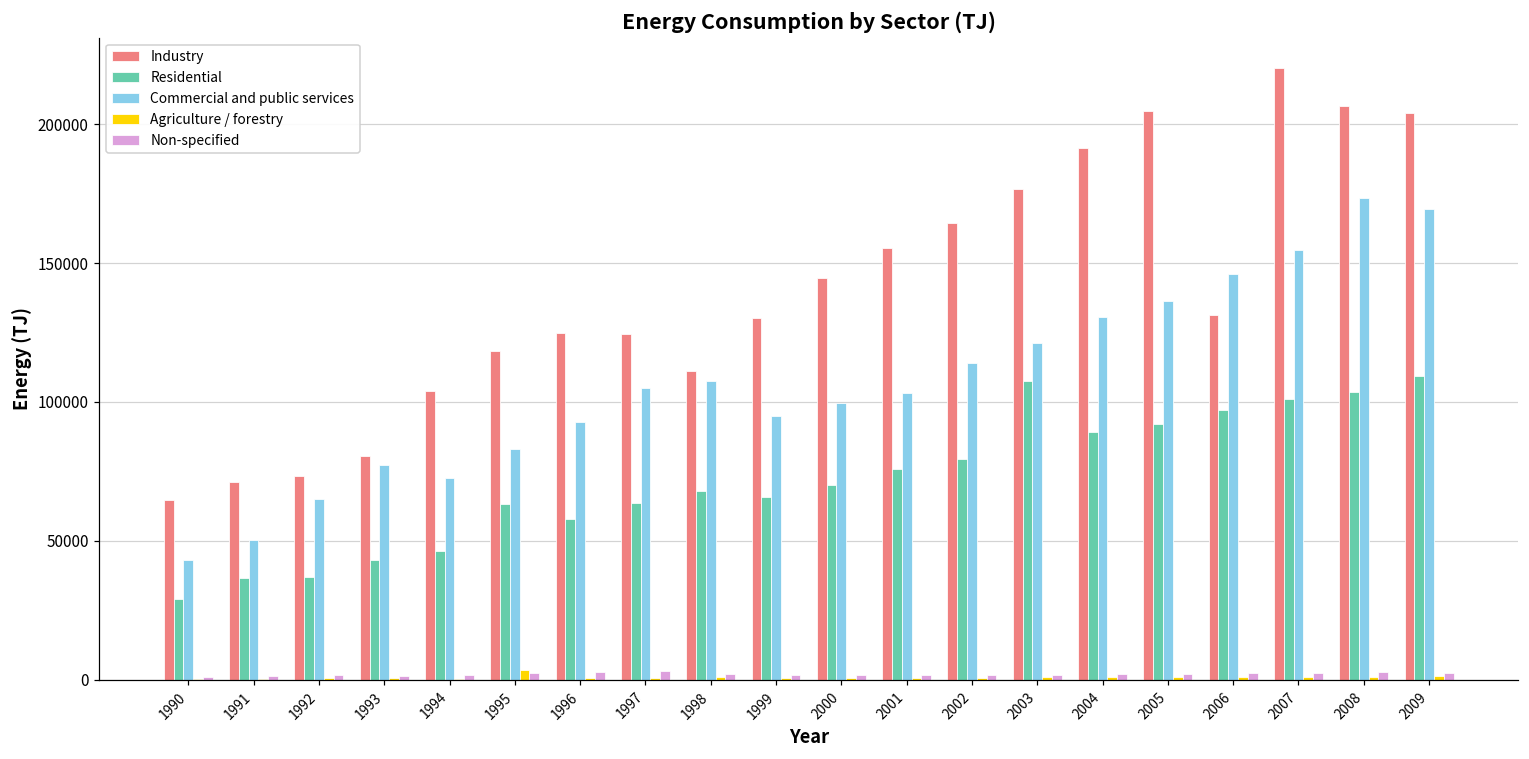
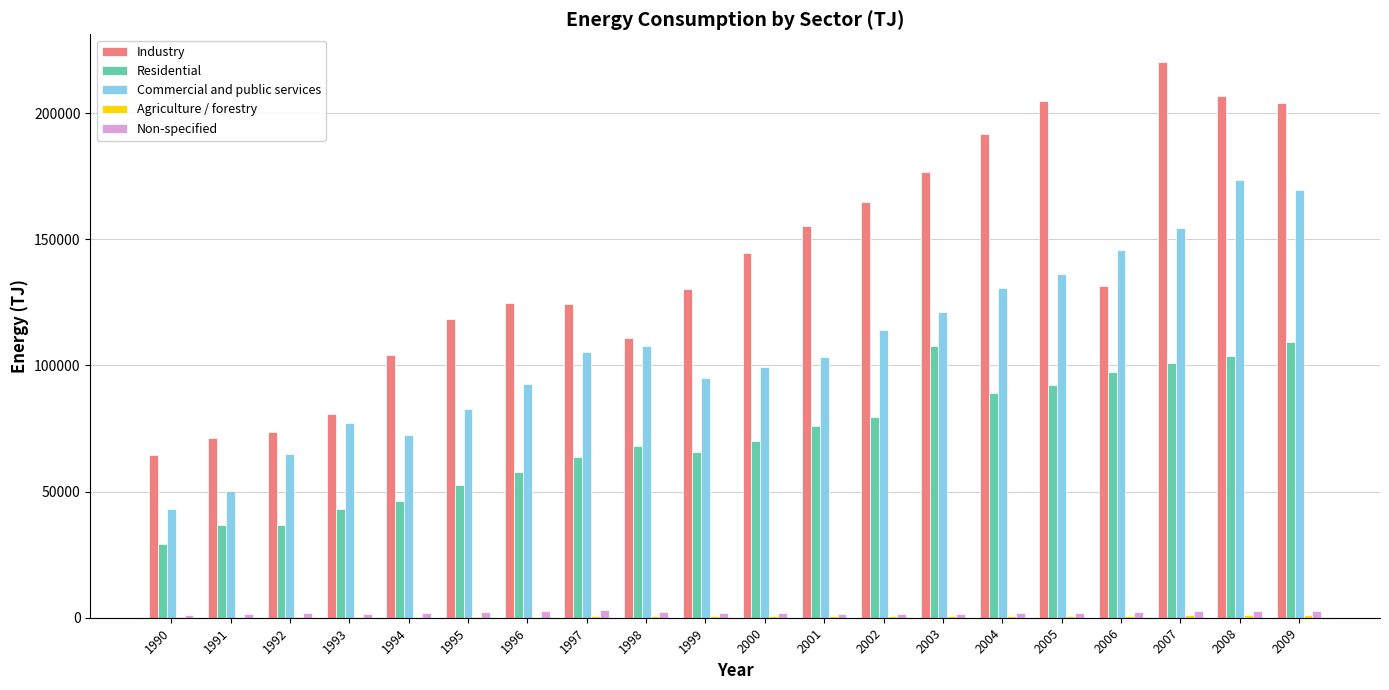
Residential, 1995: 63000 -> 53000
Agriculture / forestry, 1995: 4000 -> 0
